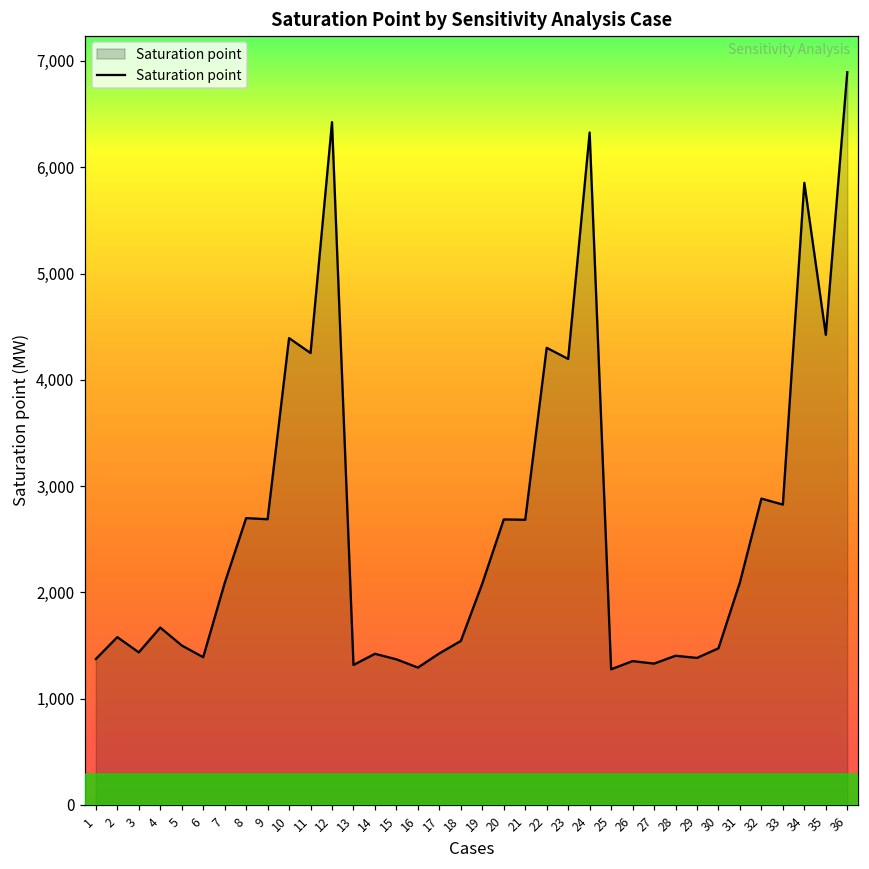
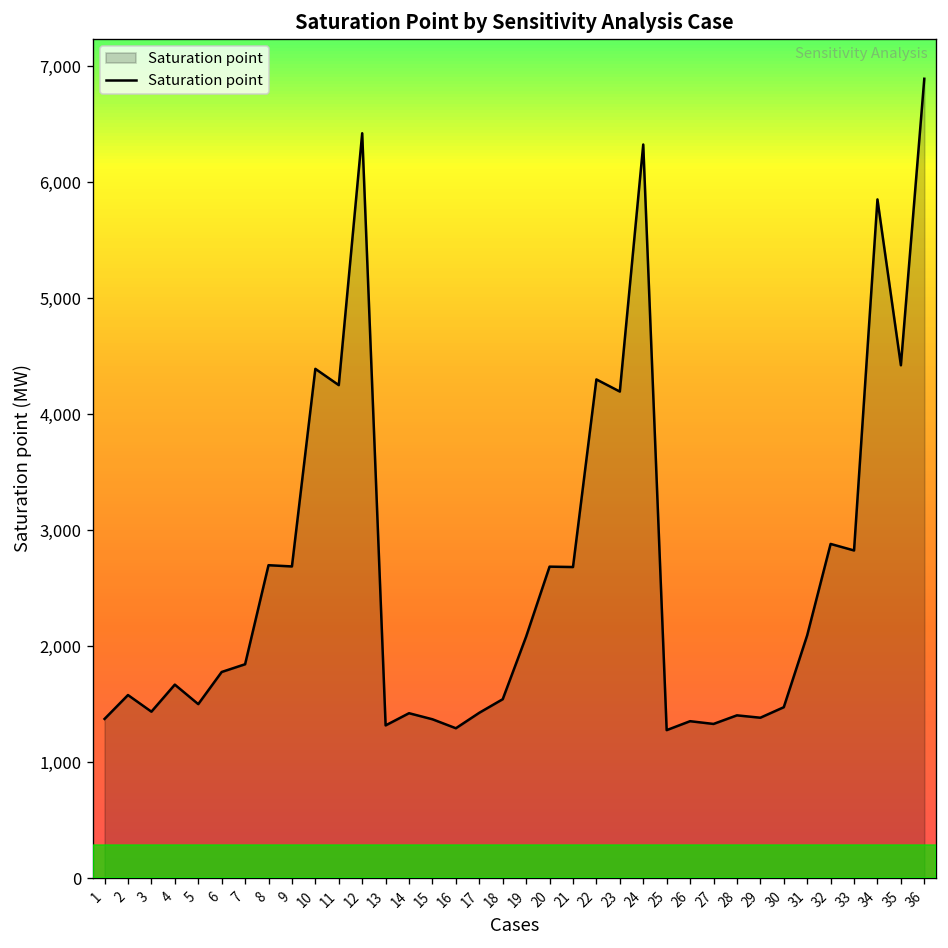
6: 1,400 -> 1,800
7: 2,100 -> 1,800
